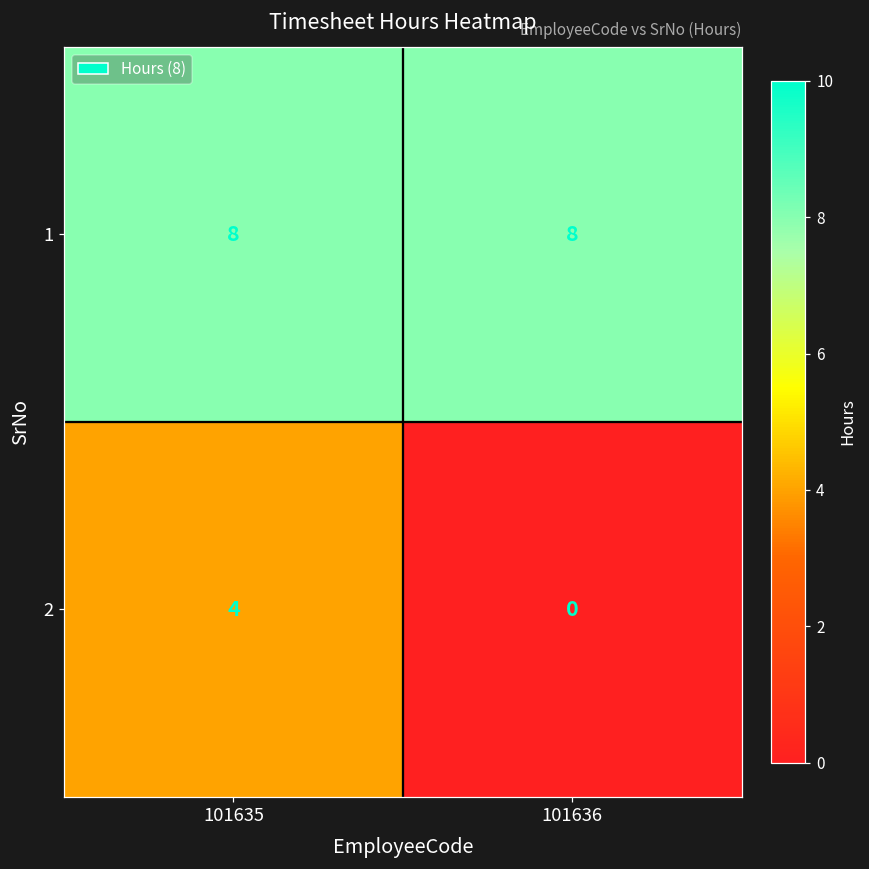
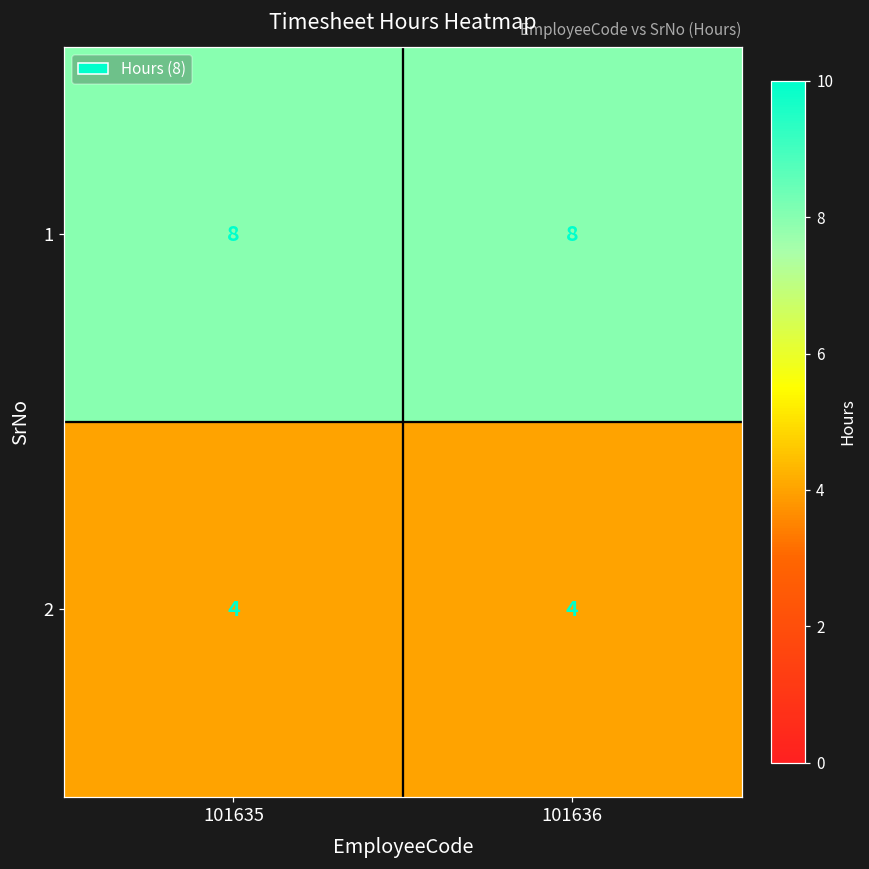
2, 101636: 0 -> 4
